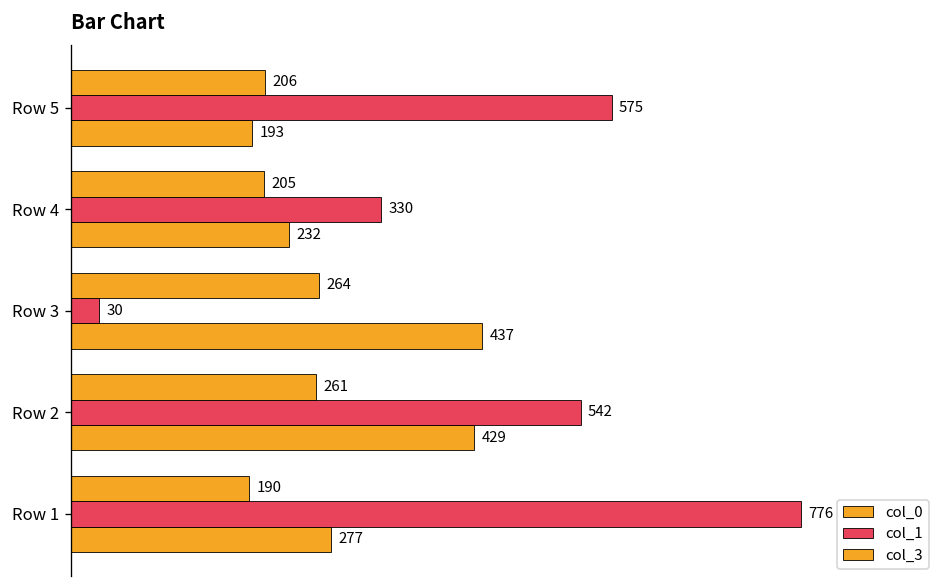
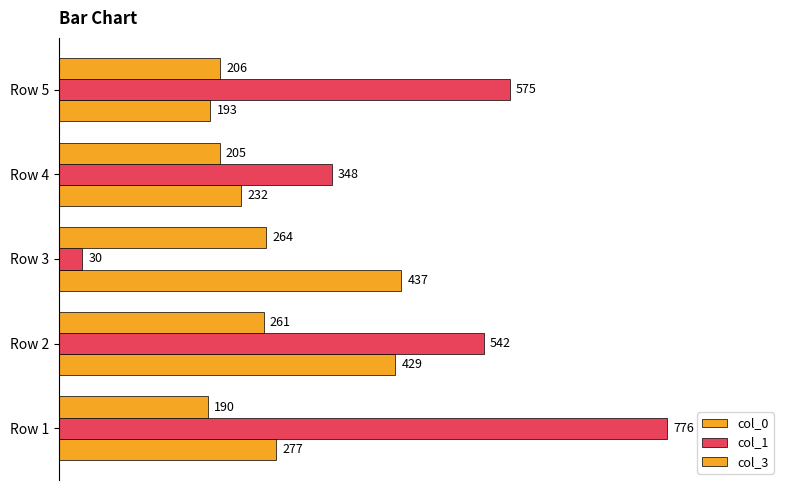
col_1, Row 4: 330 -> 348
